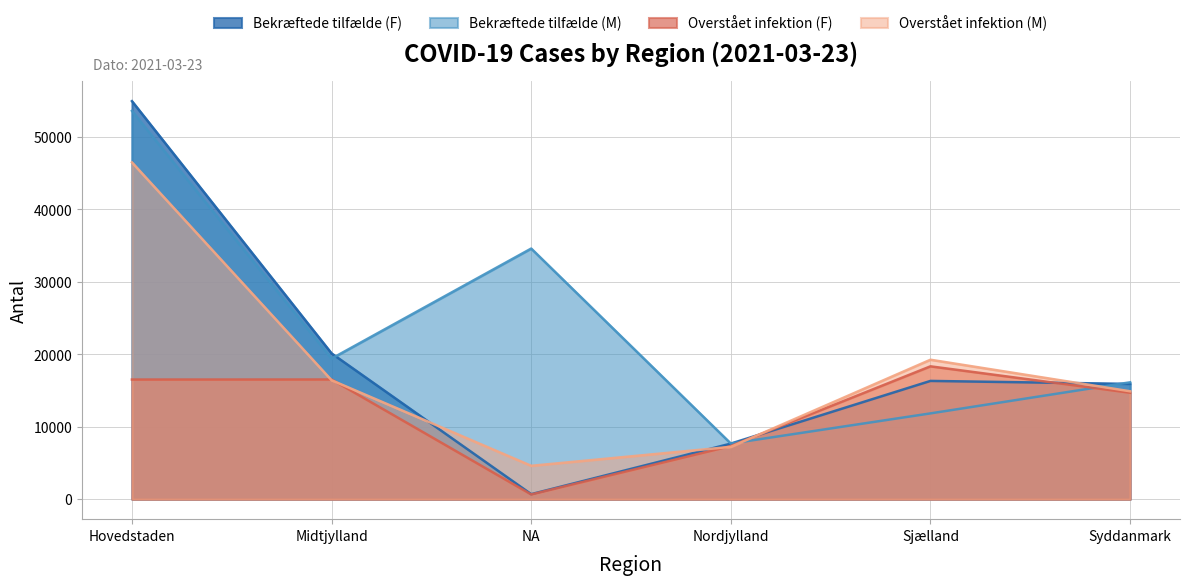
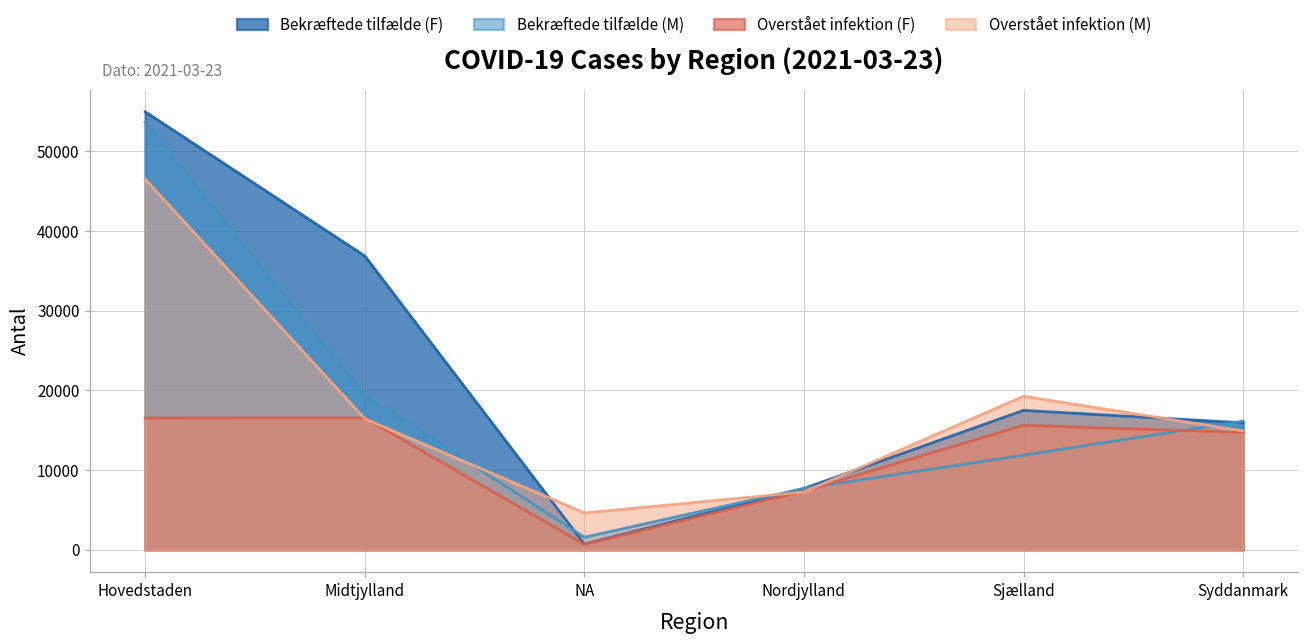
Bekræftede tilfælde (F), Midtjylland: 20000 -> 37000
Bekræftede tilfælde (M), NA: 35000 -> 2000
Bekræftede tilfælde (F), Sjælland: 16000 -> 17000
Overstået infektion (F), Sjælland: 18000 -> 16000
